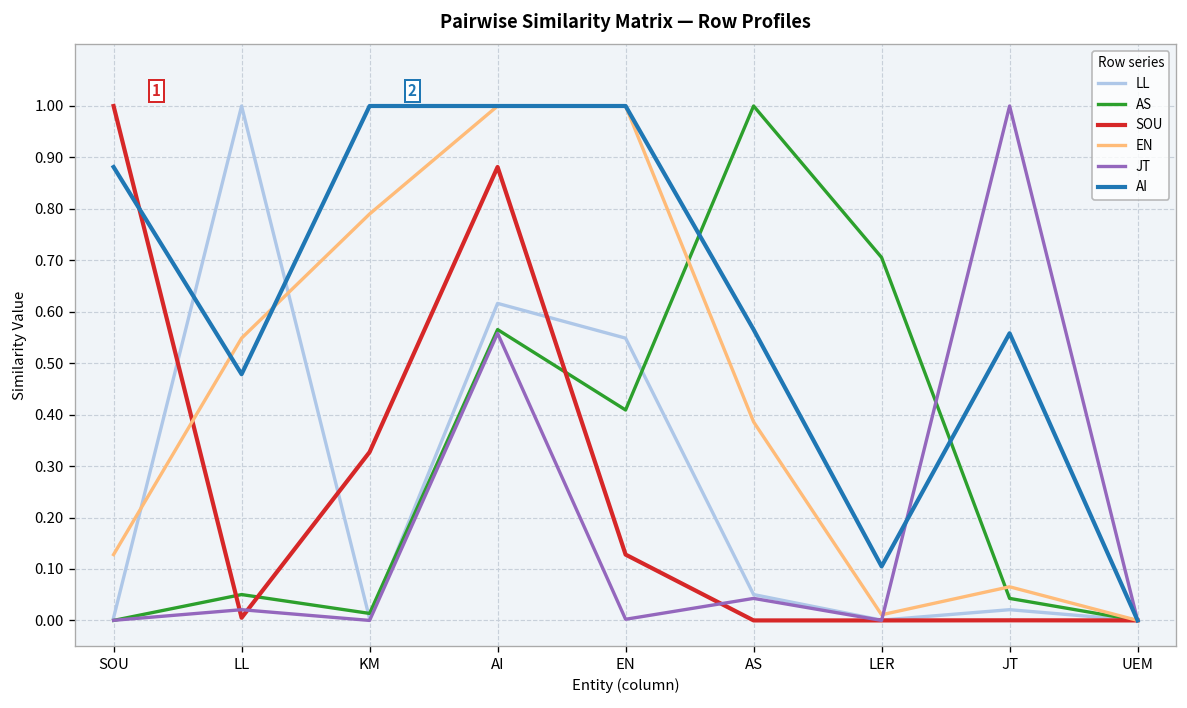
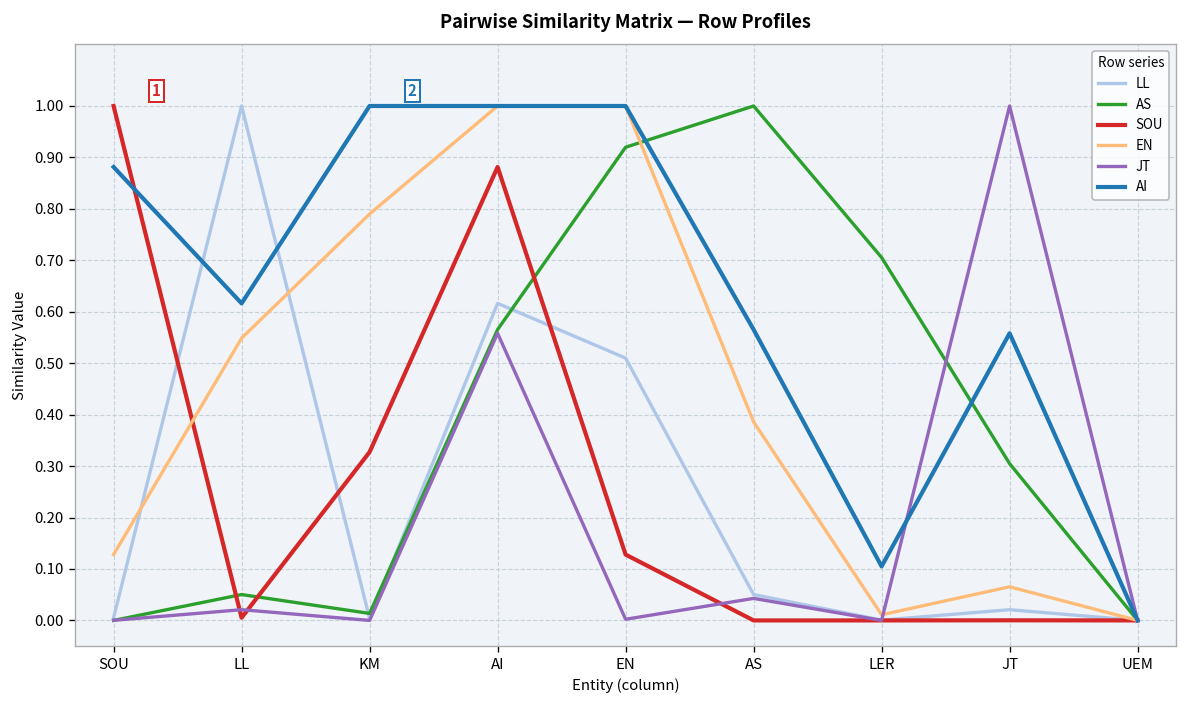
AI, LL: 0.48 -> 0.62
LL, EN: 0.55 -> 0.51
AS, EN: 0.41 -> 0.92
AS, JT: 0.04 -> 0.30
